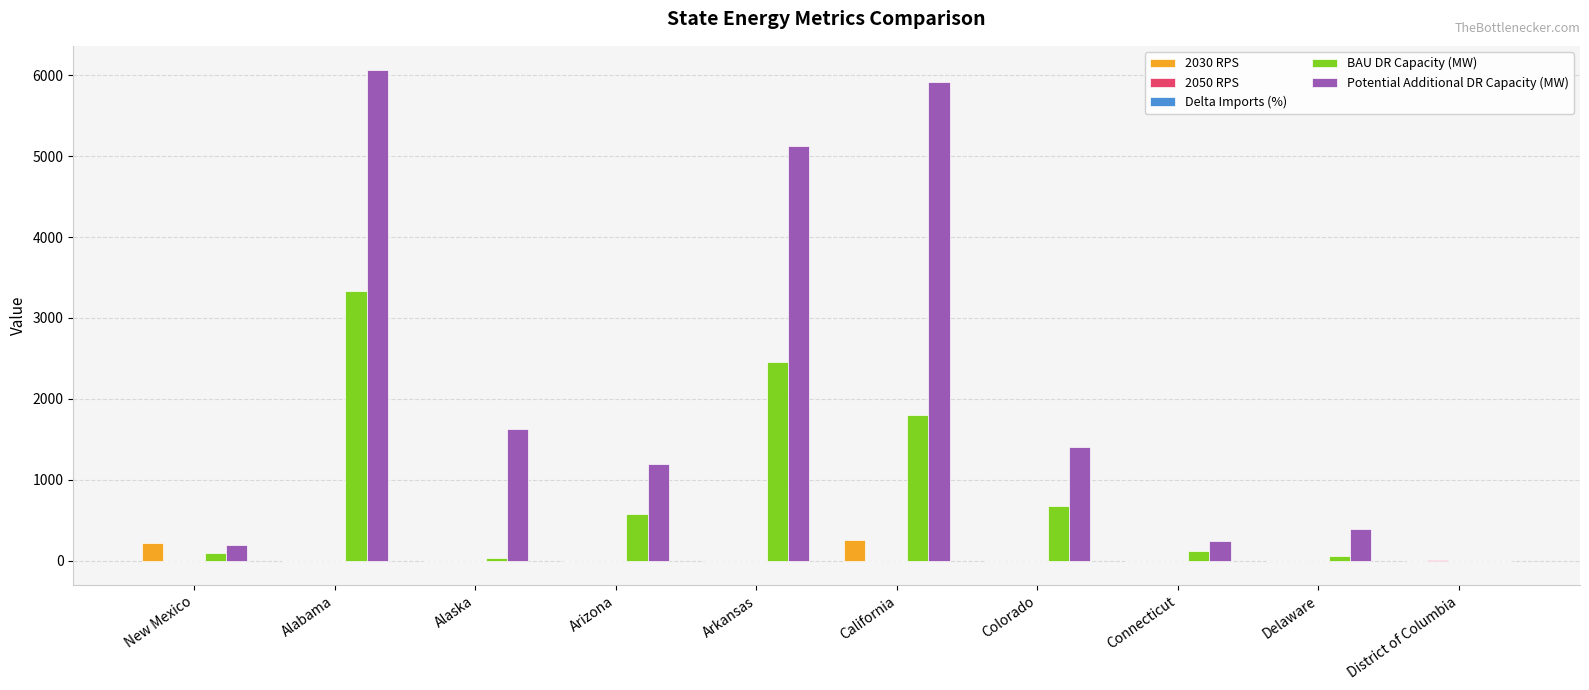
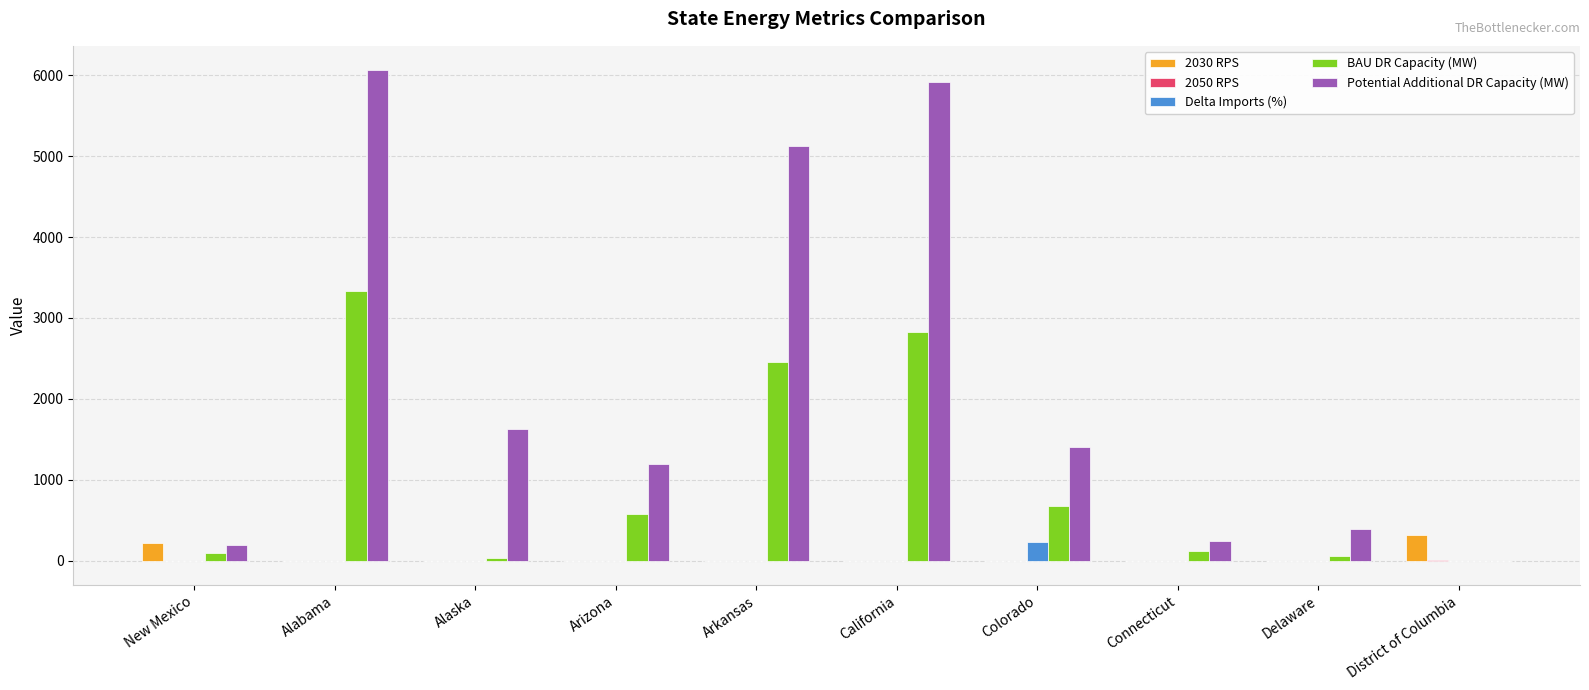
2030 RPS, California: 300 -> 0
BAU DR Capacity (MW), California: 1800 -> 2800
Delta Imports (%), Colorado: 0 -> 200
2030 RPS, District of Columbia: 0 -> 300
